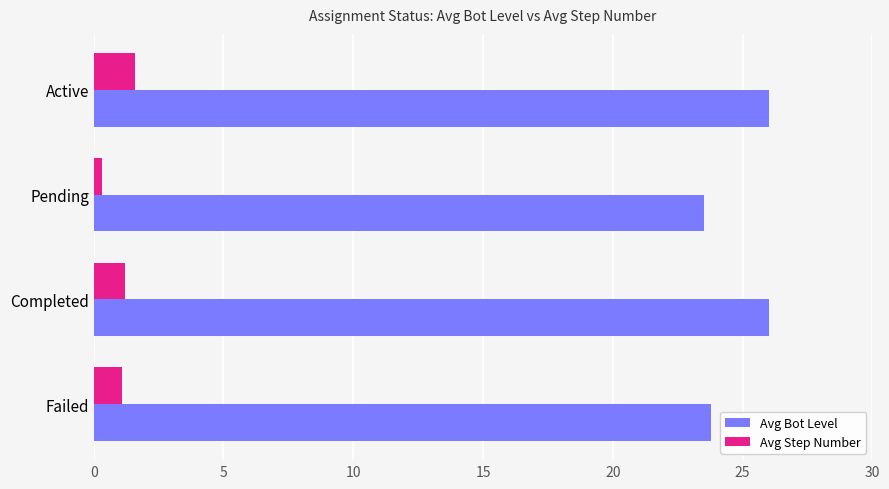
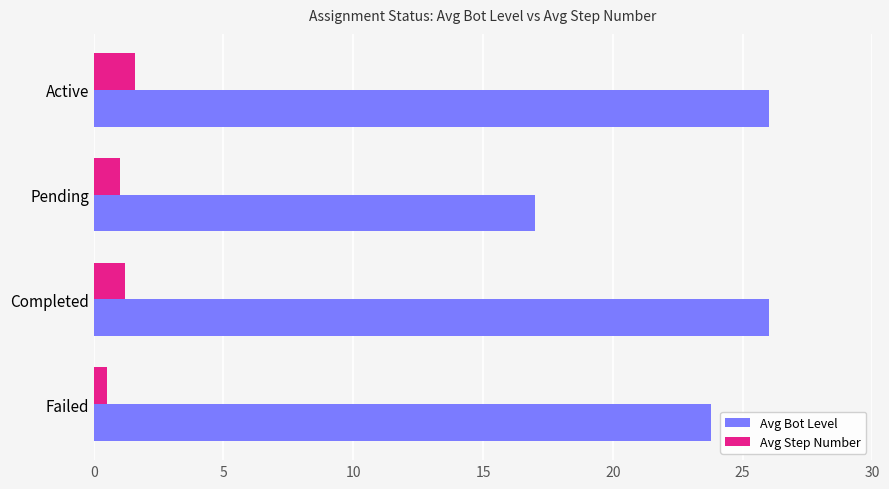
Avg Step Number, Pending: 0.3 -> 1.0
Avg Bot Level, Pending: 23.5 -> 17.0
Avg Step Number, Failed: 1.1 -> 0.5
